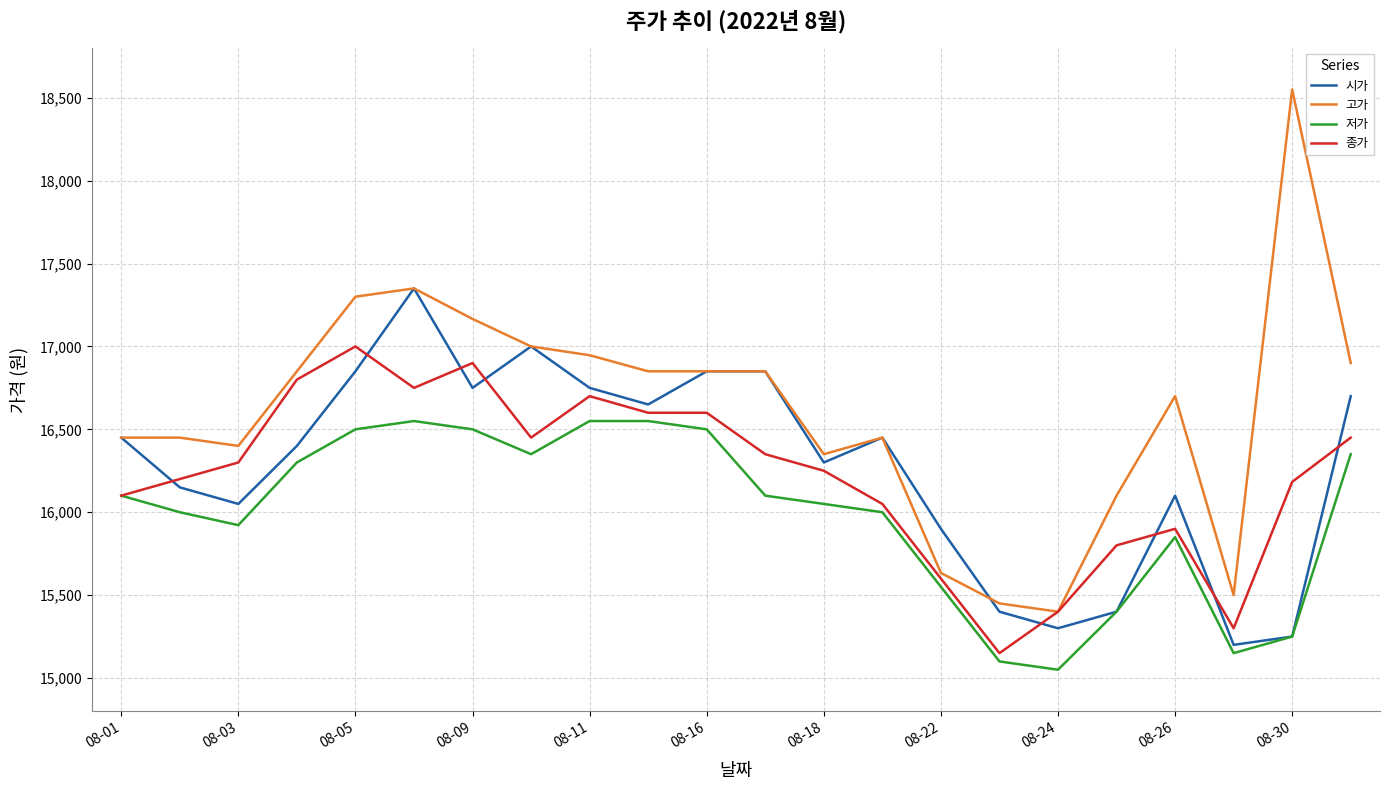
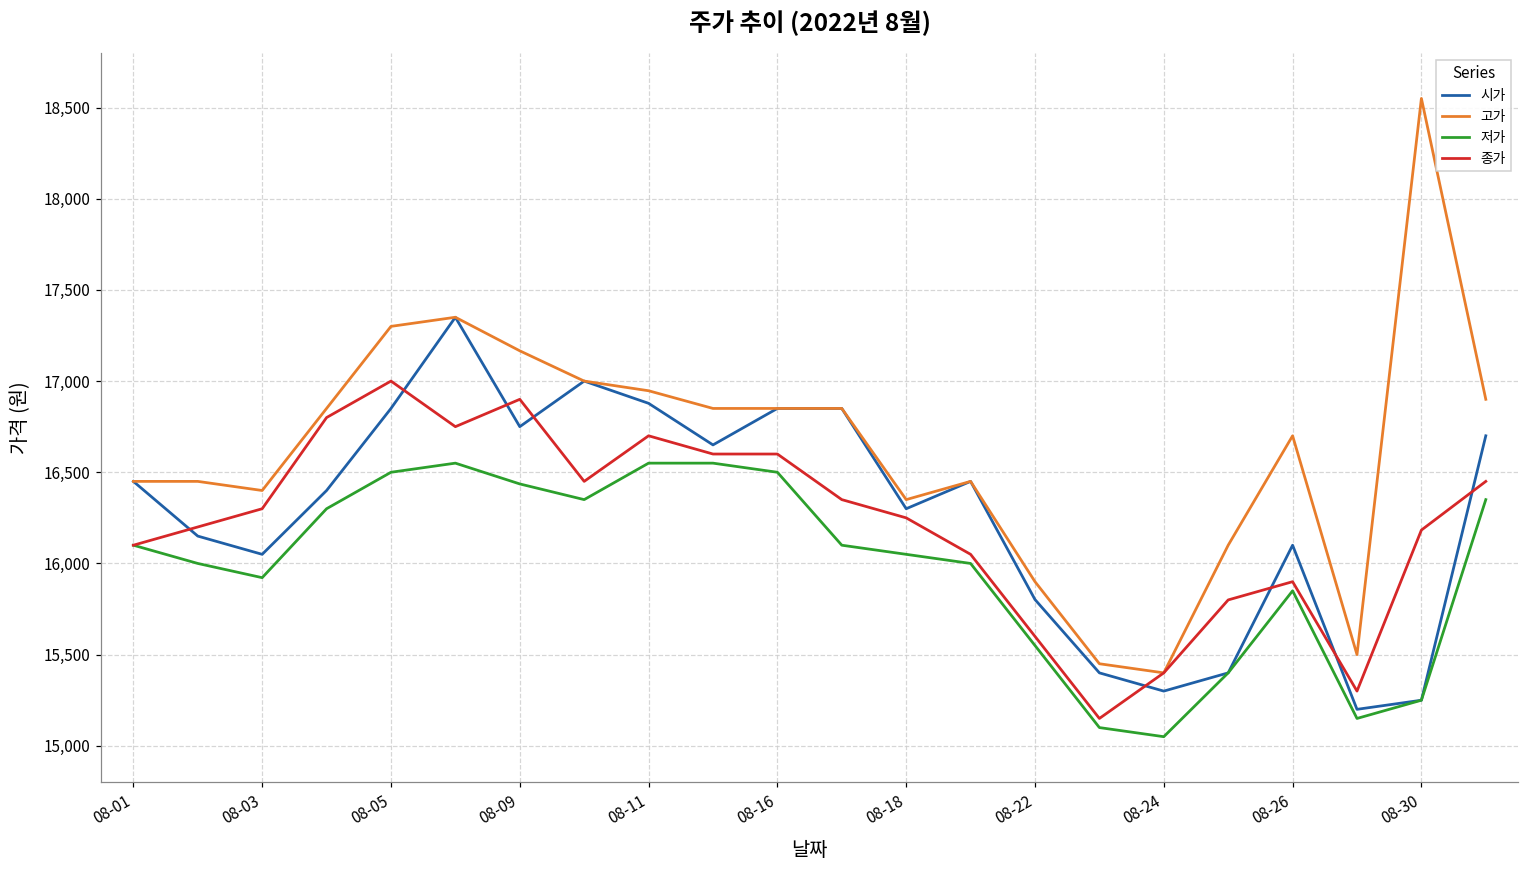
저가, 08-09: 16,500 -> 16,440
시가, 08-11: 16,750 -> 16,880
시가, 08-22: 15,900 -> 15,800
고가, 08-22: 15,630 -> 15,900
